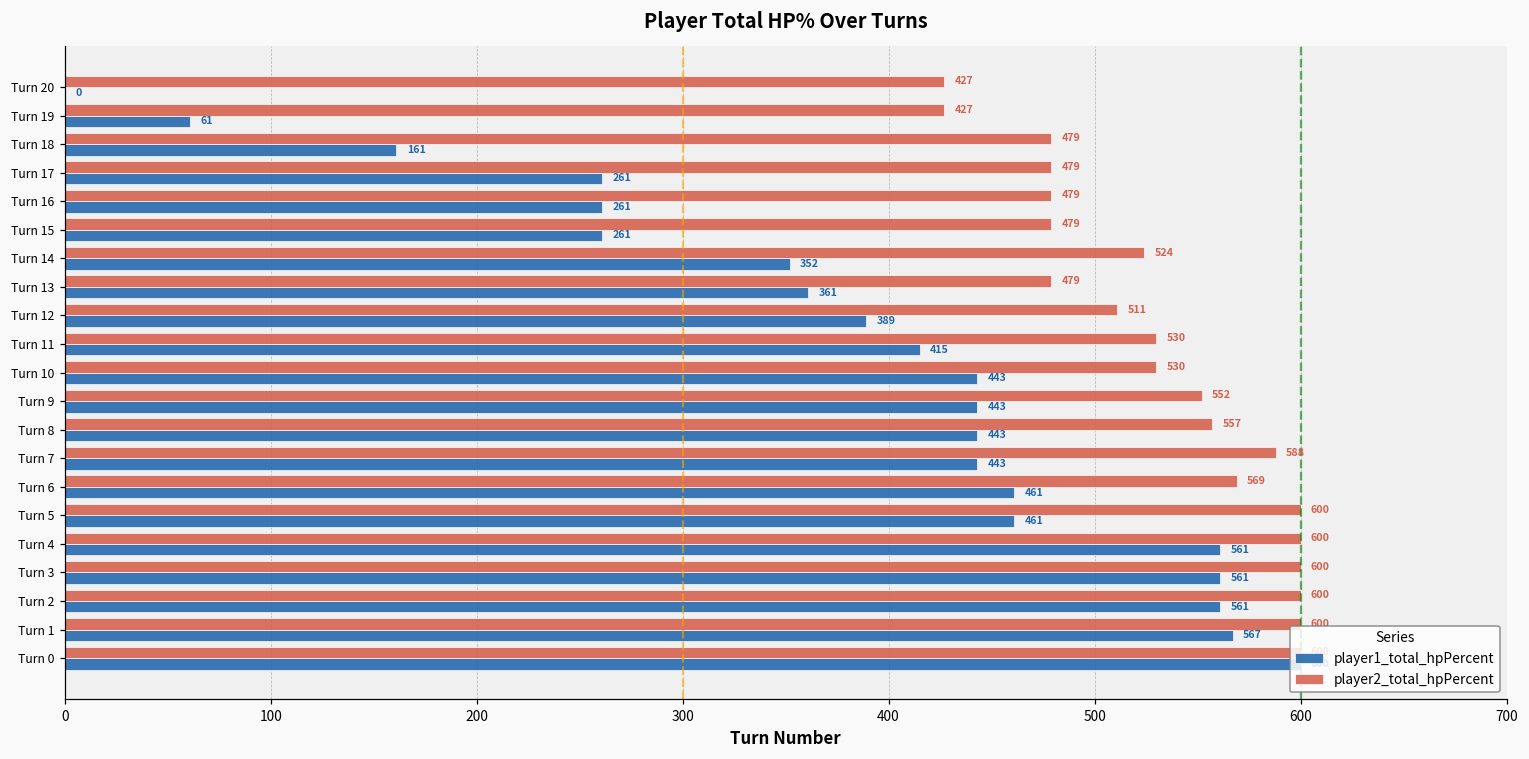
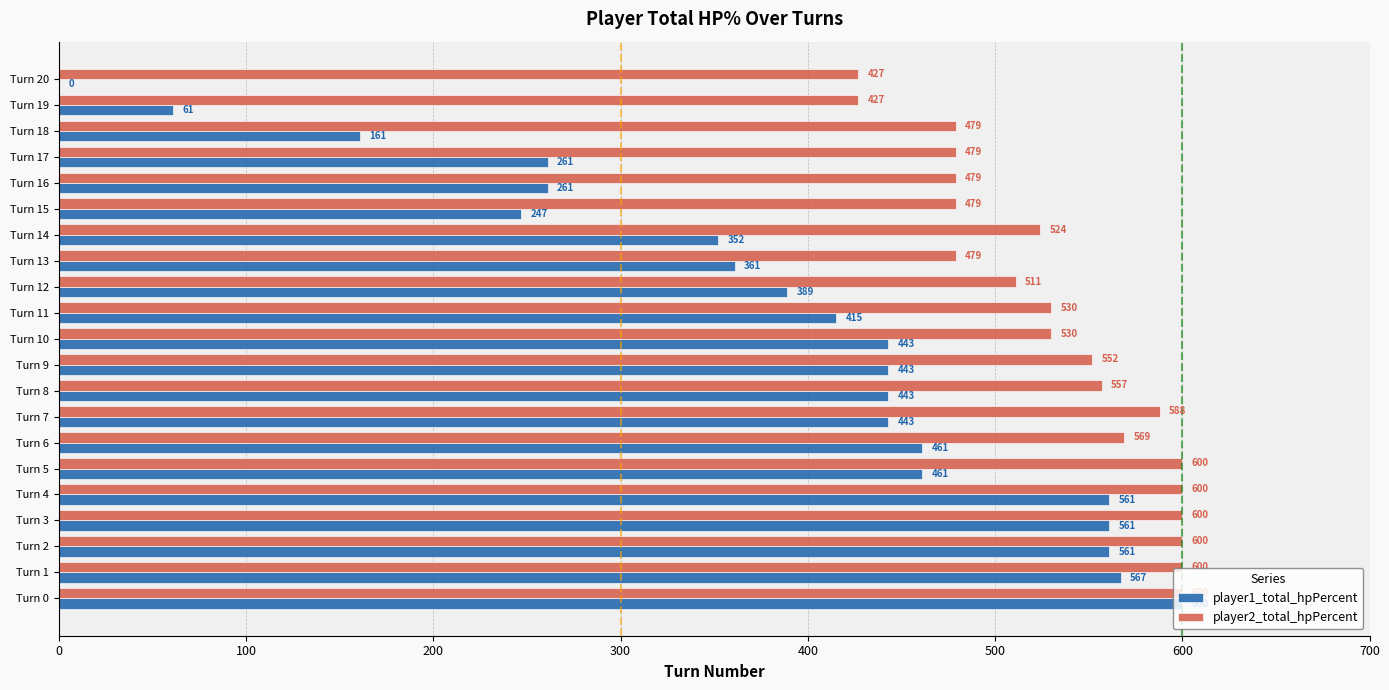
player1_total_hpPercent, Turn 15: 261 -> 247
